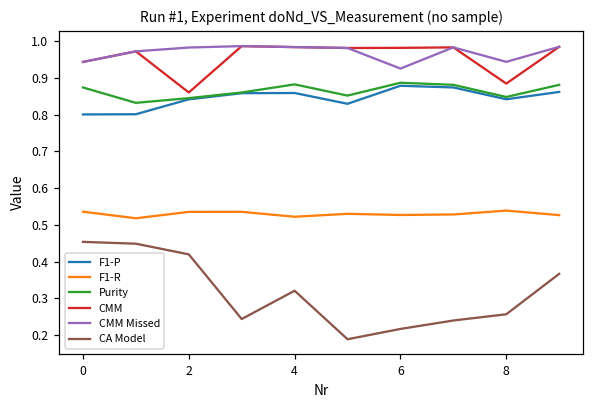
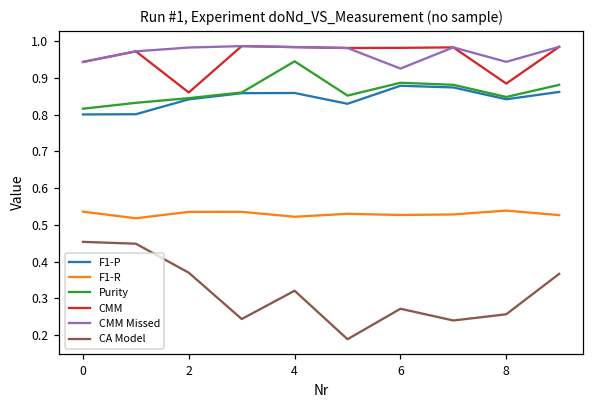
Purity, 0: 0.87 -> 0.82
CA Model, 2: 0.42 -> 0.37
Purity, 4: 0.88 -> 0.95
CA Model, 6: 0.22 -> 0.27
